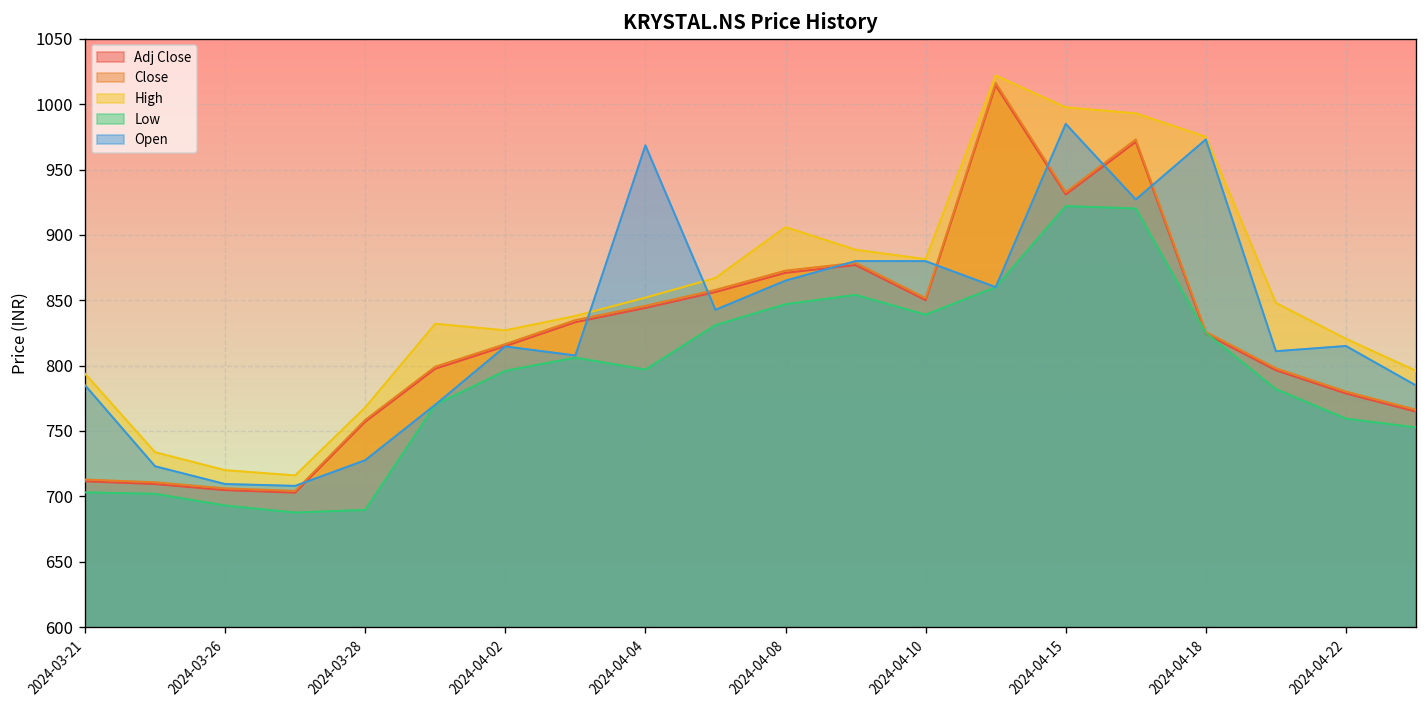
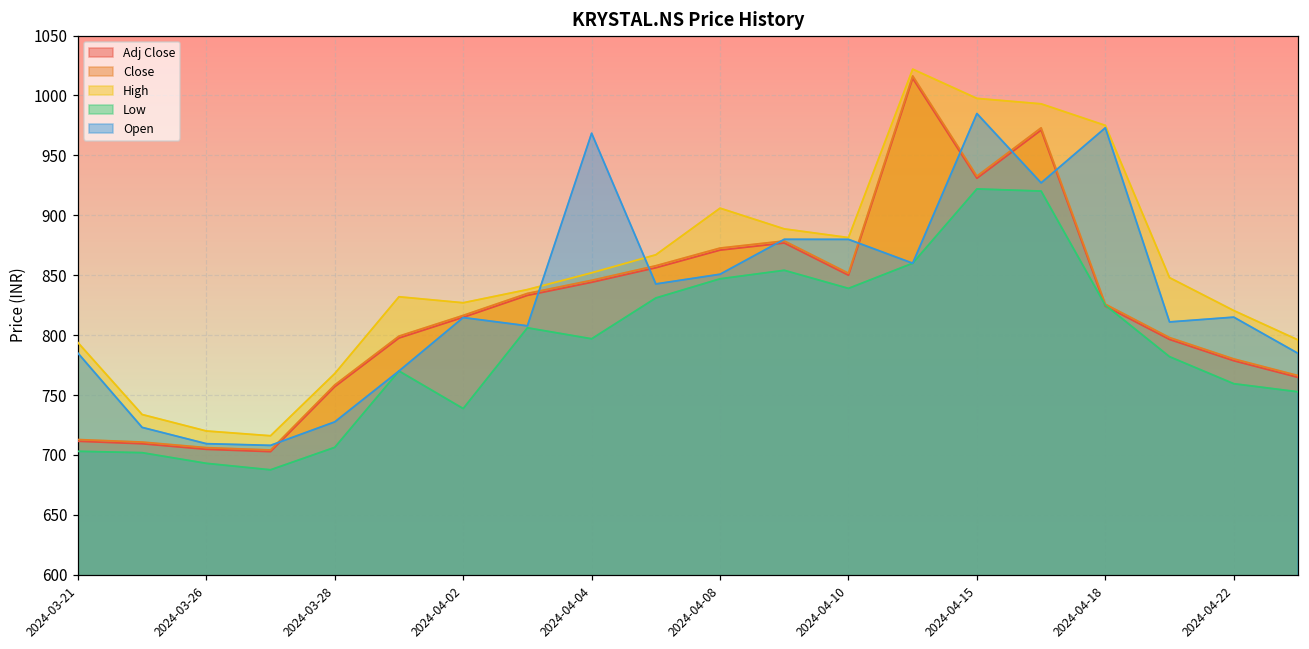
Low, 2024-03-28: 690 -> 706
Low, 2024-04-02: 796 -> 739
Open, 2024-04-08: 865 -> 851
